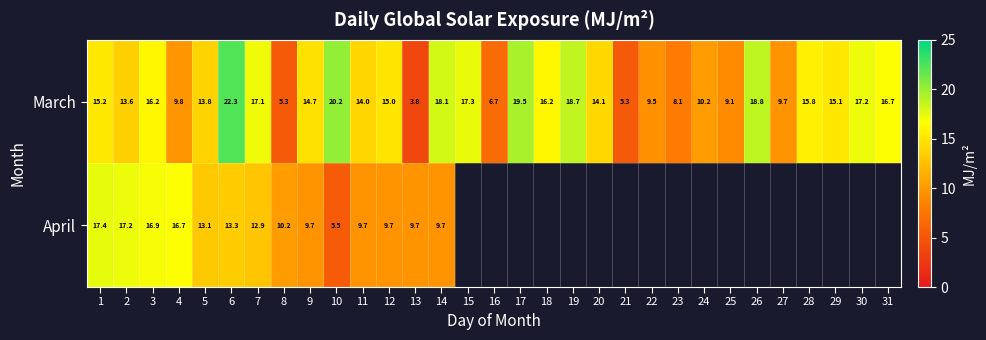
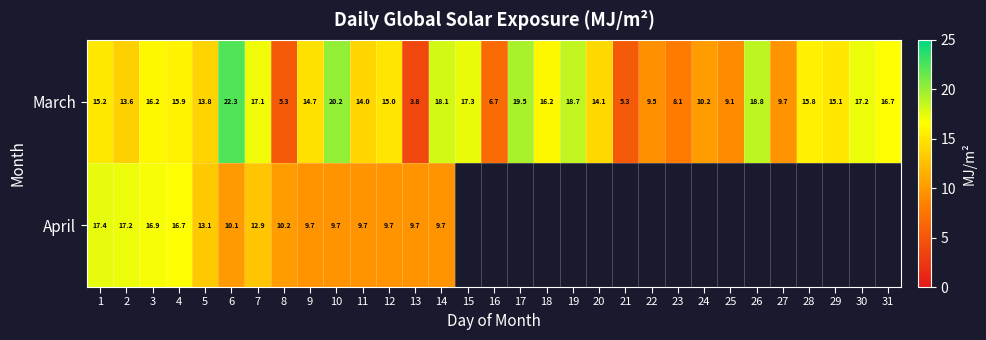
March, 4: 9.8 -> 15.9
April, 6: 13.3 -> 10.1
April, 10: 5.5 -> 9.7
